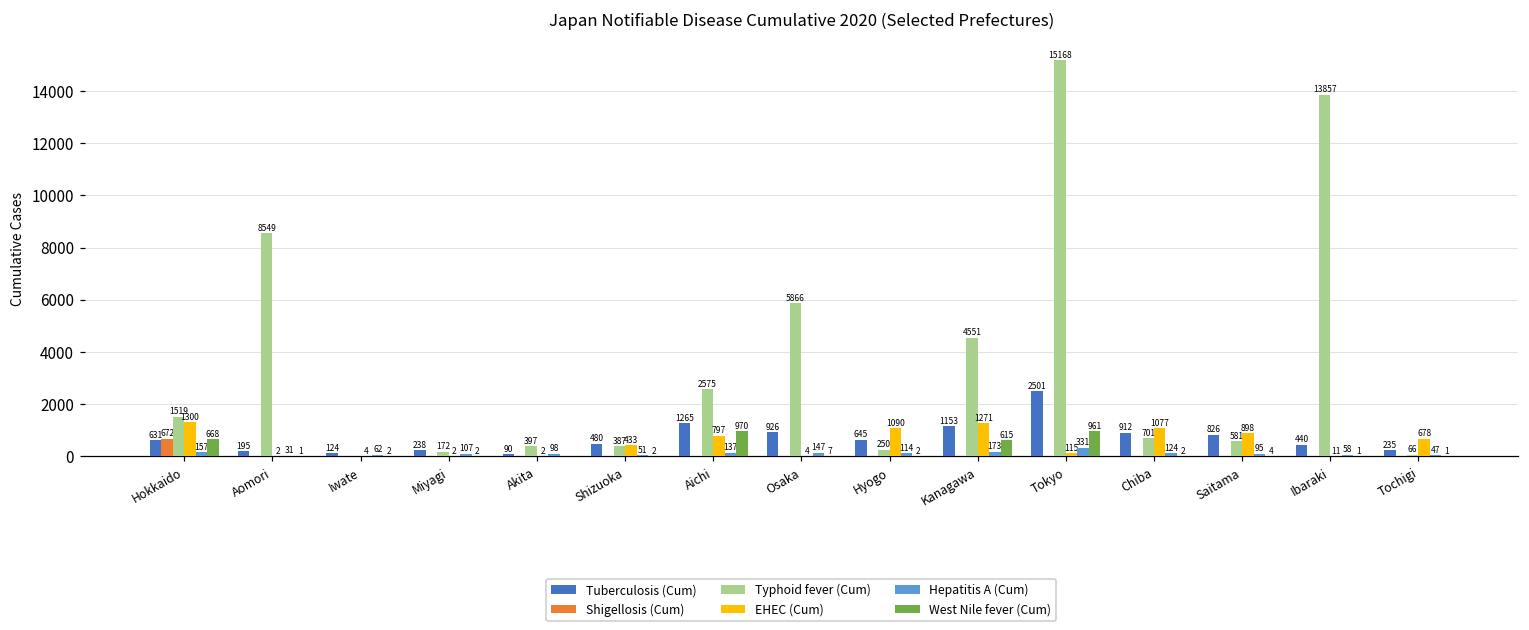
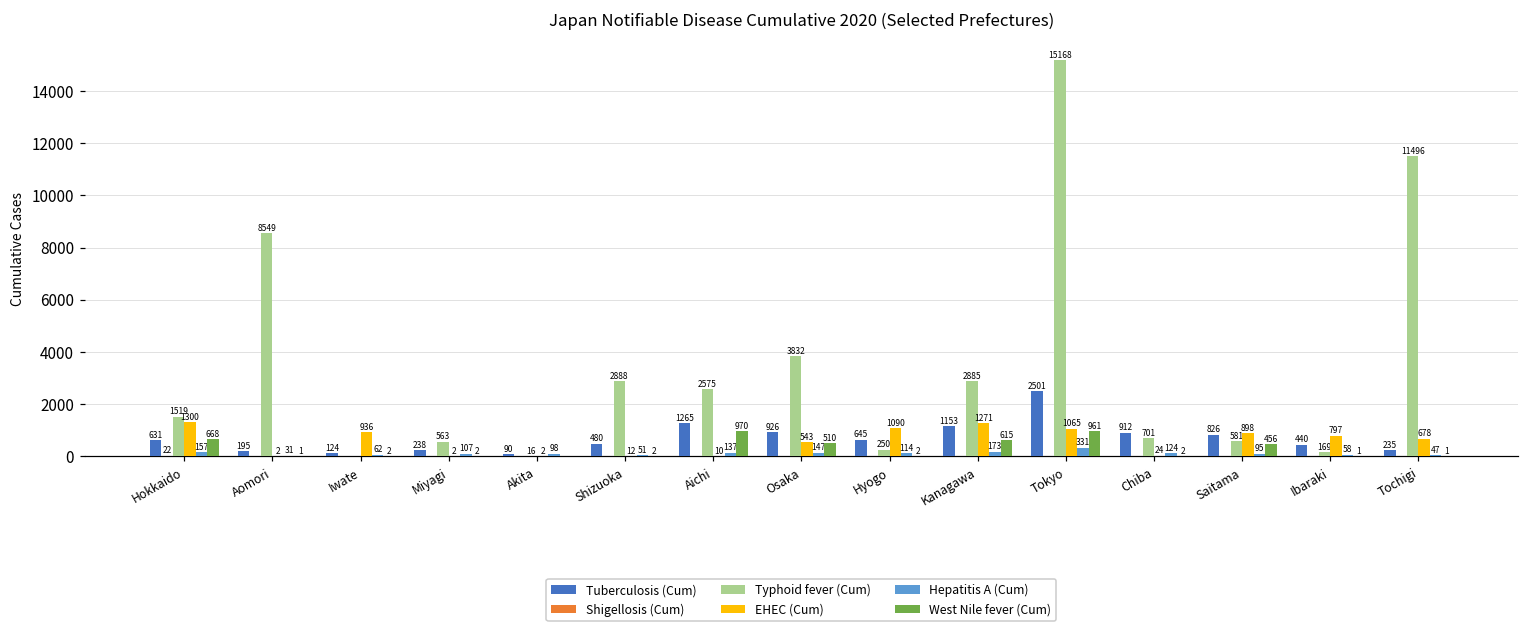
Shigellosis (Cum), Hokkaido: 672 -> 22
EHEC (Cum), Iwate: 4 -> 936
Typhoid fever (Cum), Miyagi: 172 -> 563
Typhoid fever (Cum), Akita: 397 -> 16
Typhoid fever (Cum), Shizuoka: 387 -> 2888
EHEC (Cum), Shizuoka: 433 -> 12
EHEC (Cum), Aichi: 797 -> 10
Typhoid fever (Cum), Osaka: 5866 -> 3832
EHEC (Cum), Osaka: 4 -> 543
West Nile fever (Cum), Osaka: 7 -> 510
Typhoid fever (Cum), Kanagawa: 4551 -> 2885
EHEC (Cum), Tokyo: 115 -> 1065
EHEC (Cum), Chiba: 1077 -> 24
West Nile fever (Cum), Saitama: 4 -> 456
Typhoid fever (Cum), Ibaraki: 13857 -> 169
EHEC (Cum), Ibaraki: 11 -> 797
Typhoid fever (Cum), Tochigi: 66 -> 11496
